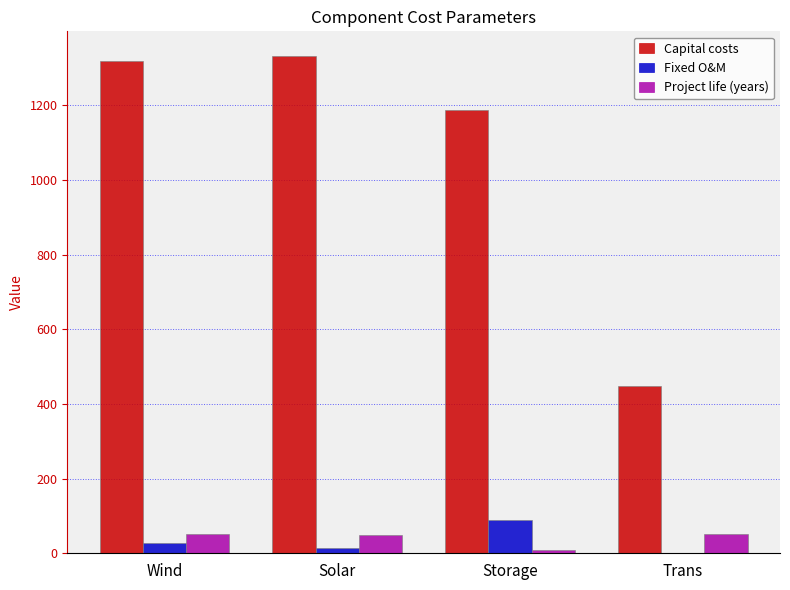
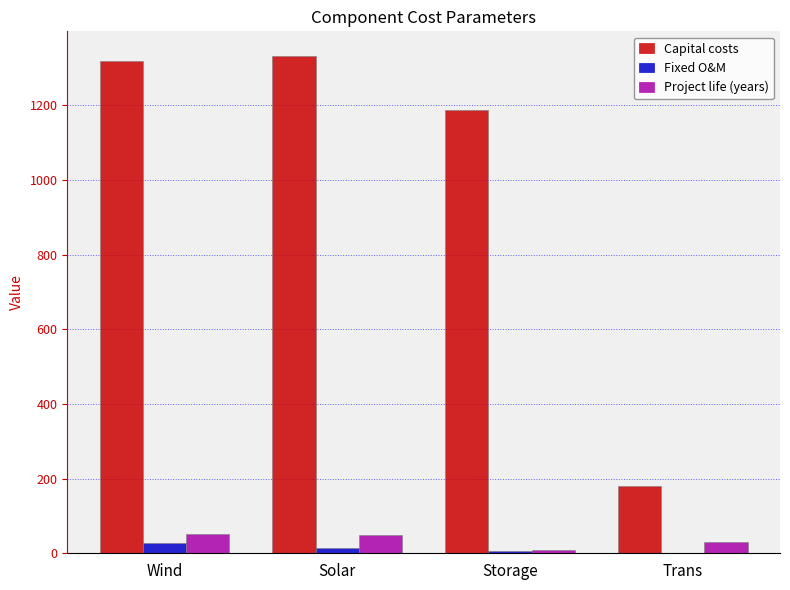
Fixed O&M, Storage: 90 -> 10
Capital costs, Trans: 450 -> 180
Project life (years), Trans: 50 -> 30
